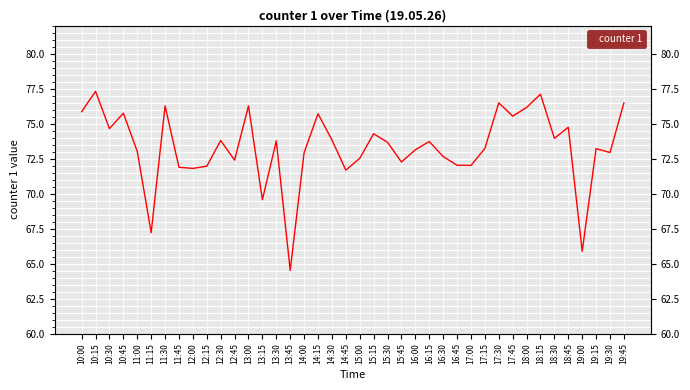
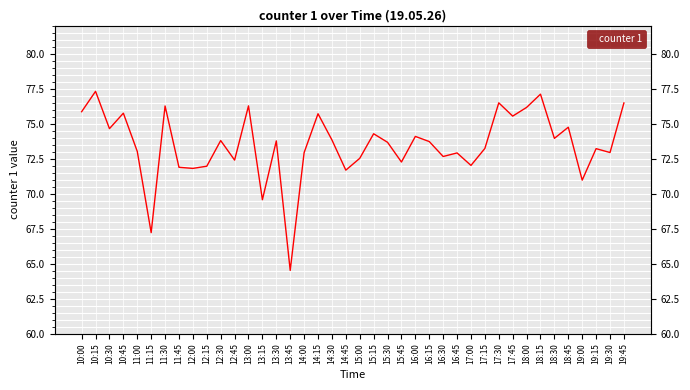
16:00: 73.1 -> 74.1
16:45: 72.0 -> 72.9
19:00: 65.9 -> 71.0
